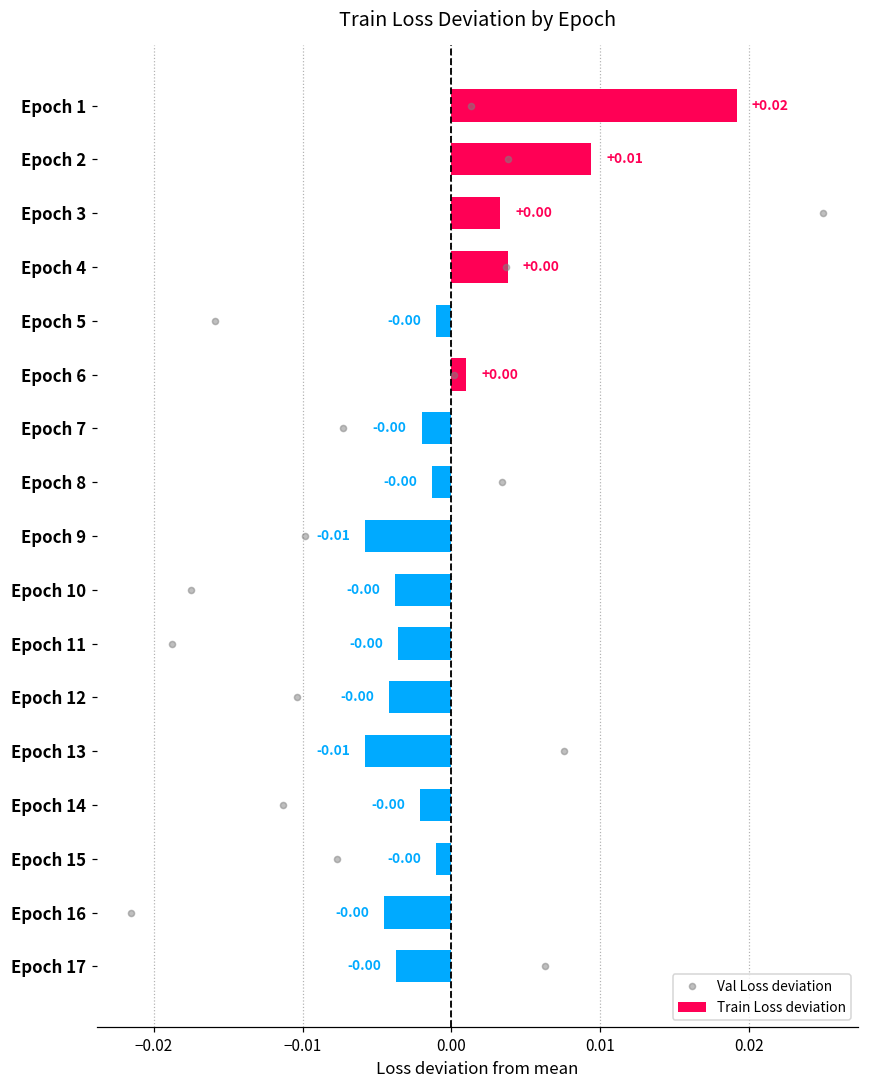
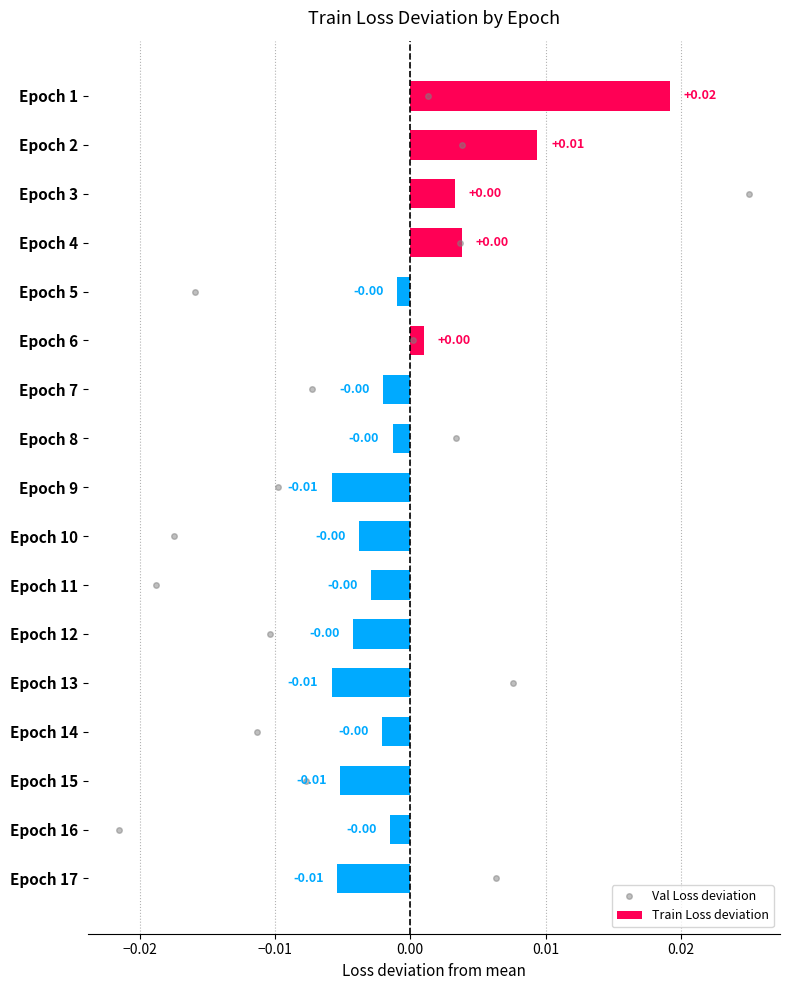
Train Loss deviation, Epoch 11: -0.0036 -> -0.0029
Train Loss deviation, Epoch 15: -0.00 -> -0.01
Train Loss deviation, Epoch 16: -0.0045 -> -0.0015
Train Loss deviation, Epoch 17: -0.00 -> -0.01
